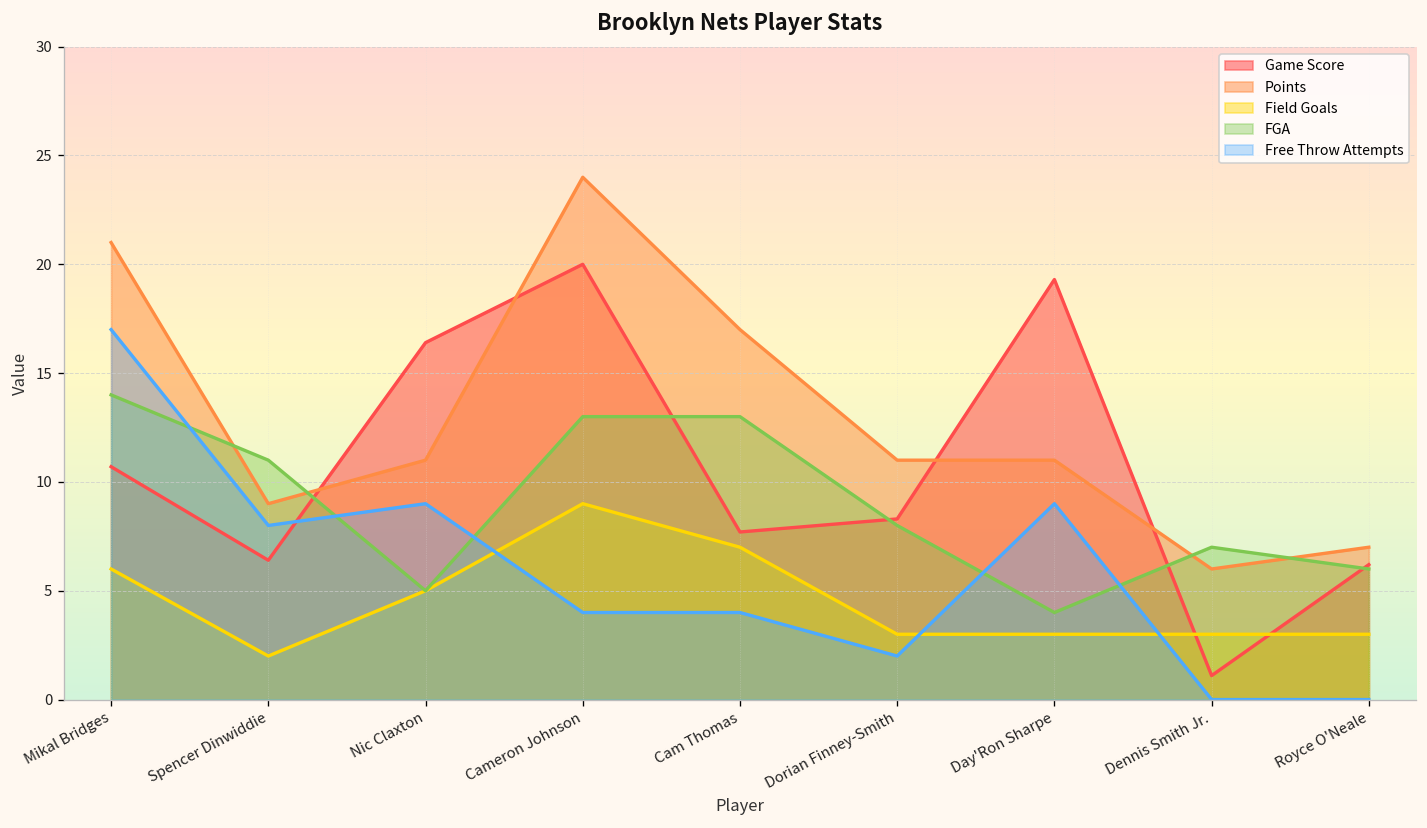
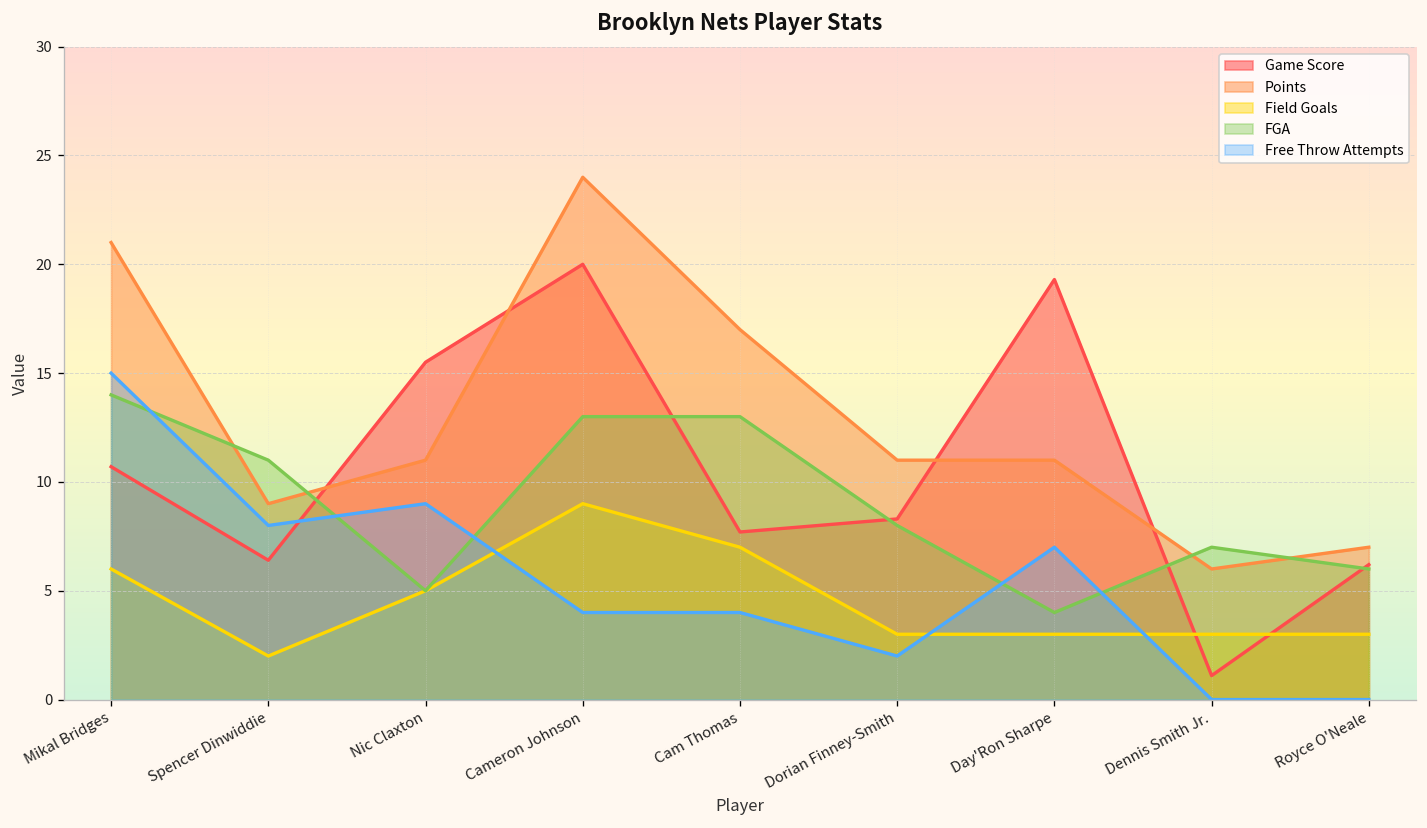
Free Throw Attempts, Mikal Bridges: 17 -> 15
Game Score, Nic Claxton: 16.4 -> 15.5
Free Throw Attempts, Day'Ron Sharpe: 9 -> 7
